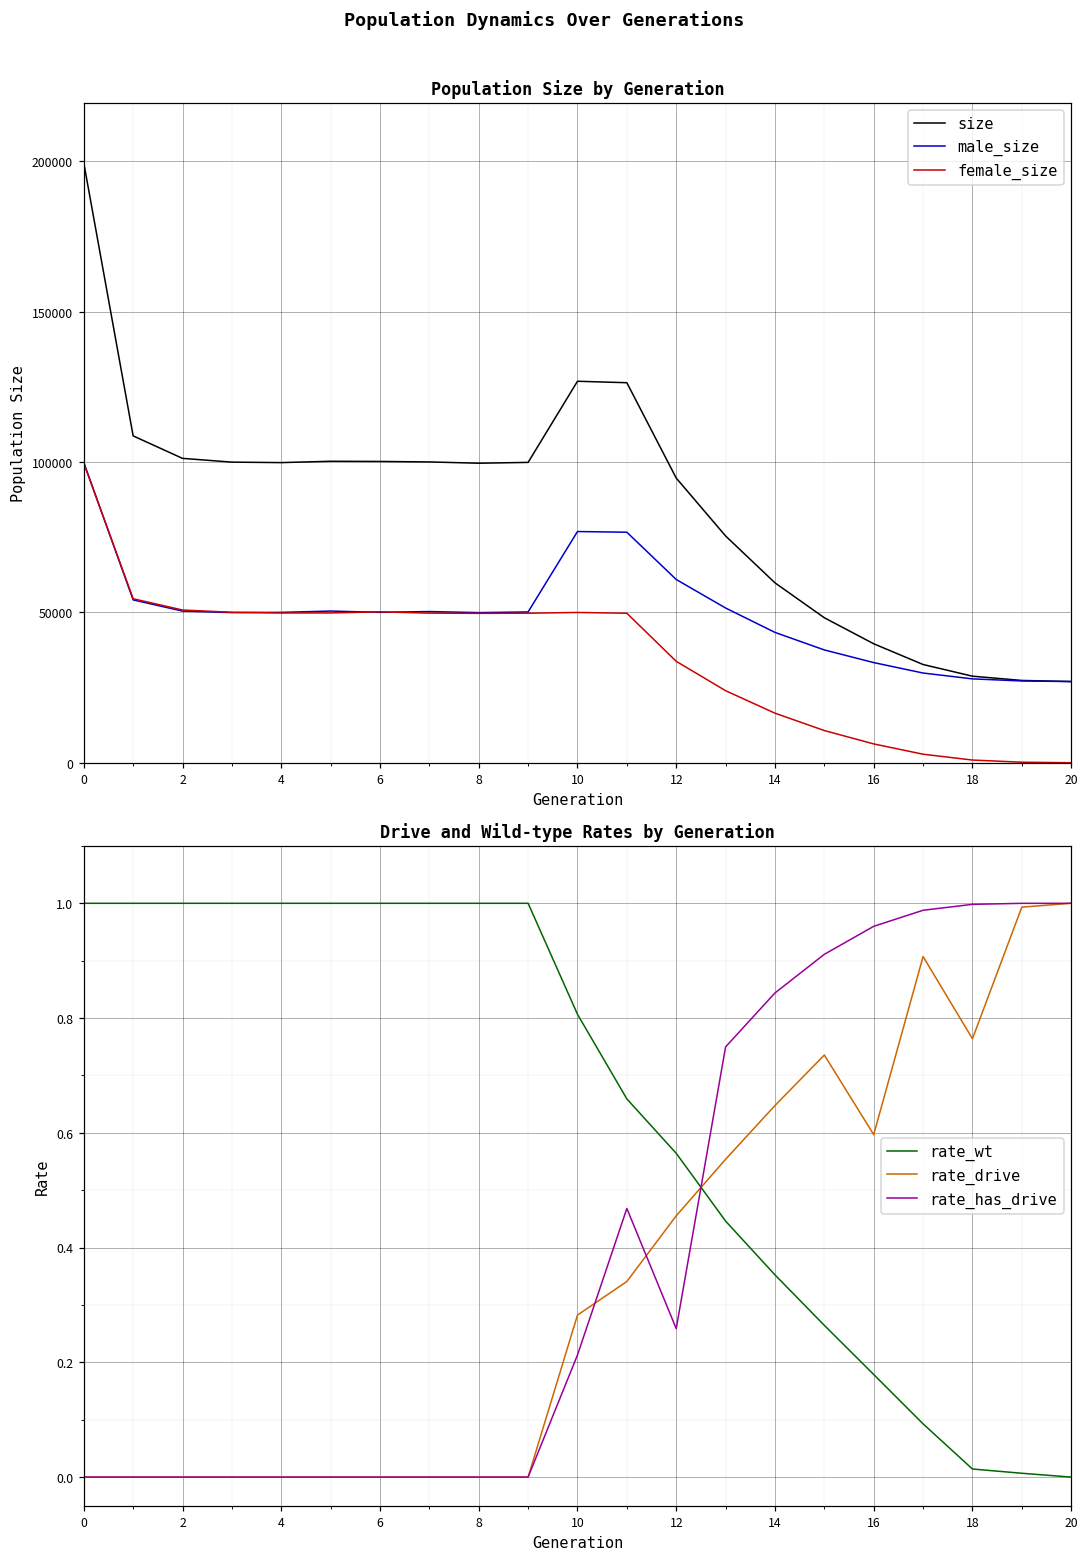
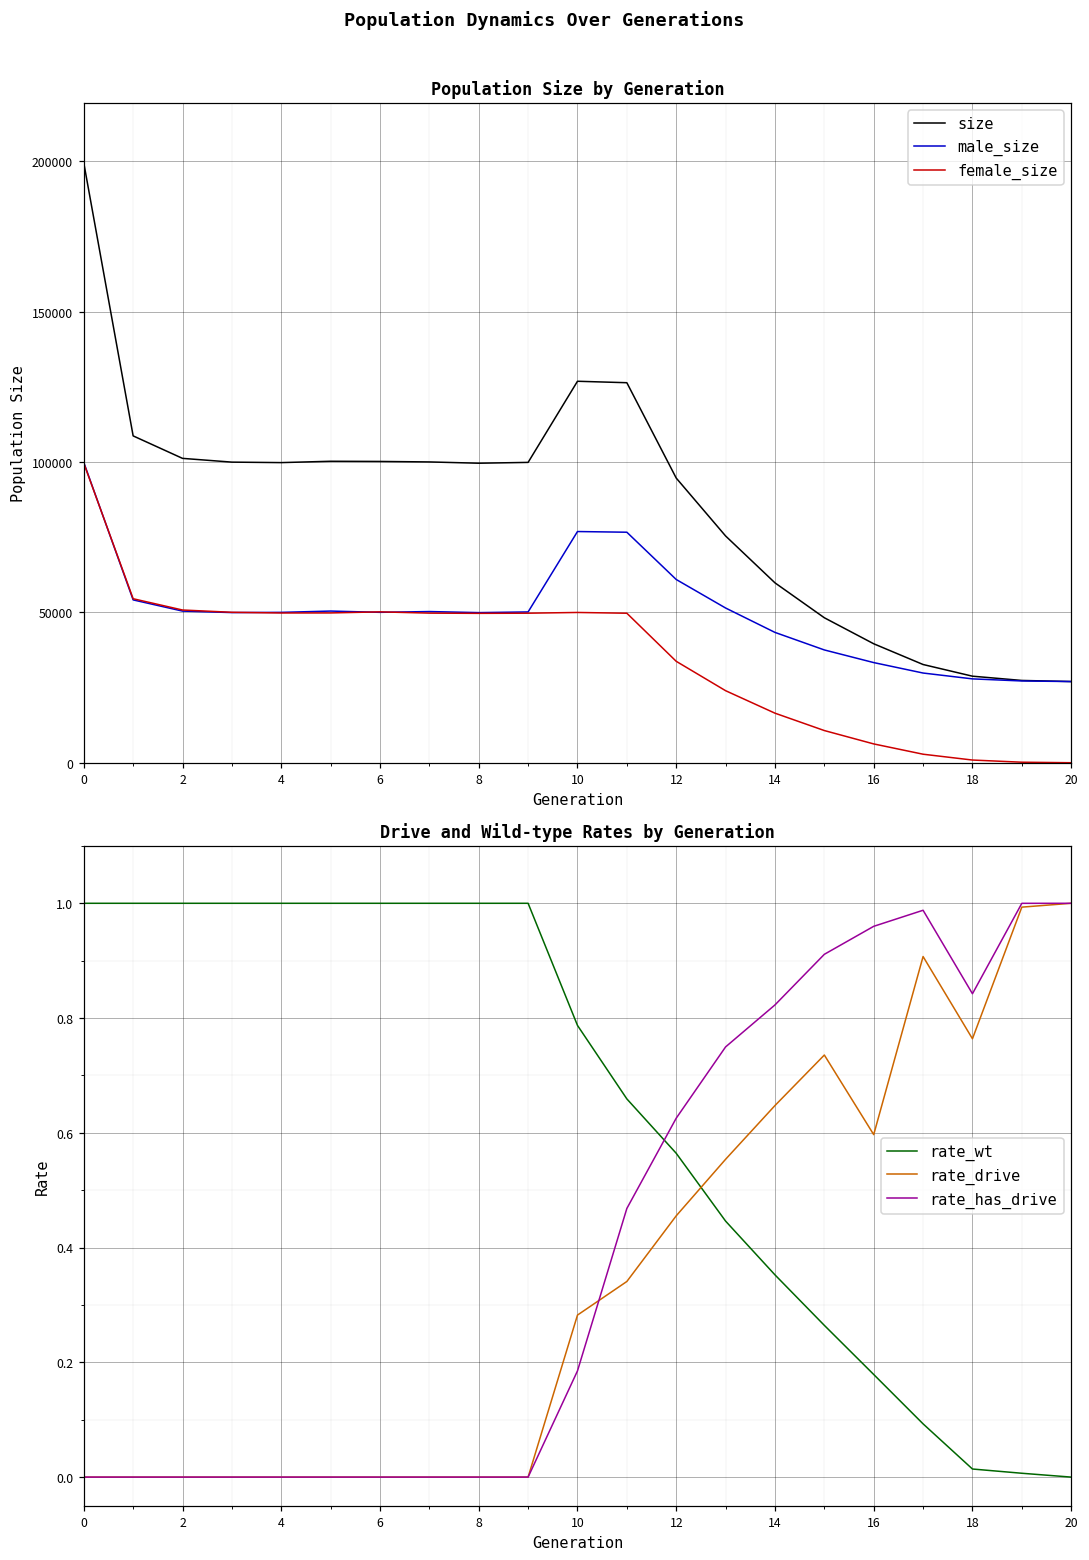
Drive and Wild-type Rates by Generation, rate_wt, 10: 0.81 -> 0.79
Drive and Wild-type Rates by Generation, rate_has_drive, 10: 0.21 -> 0.19
Drive and Wild-type Rates by Generation, rate_has_drive, 12: 0.26 -> 0.63
Drive and Wild-type Rates by Generation, rate_has_drive, 14: 0.84 -> 0.82
Drive and Wild-type Rates by Generation, rate_has_drive, 18: 1.00 -> 0.84
